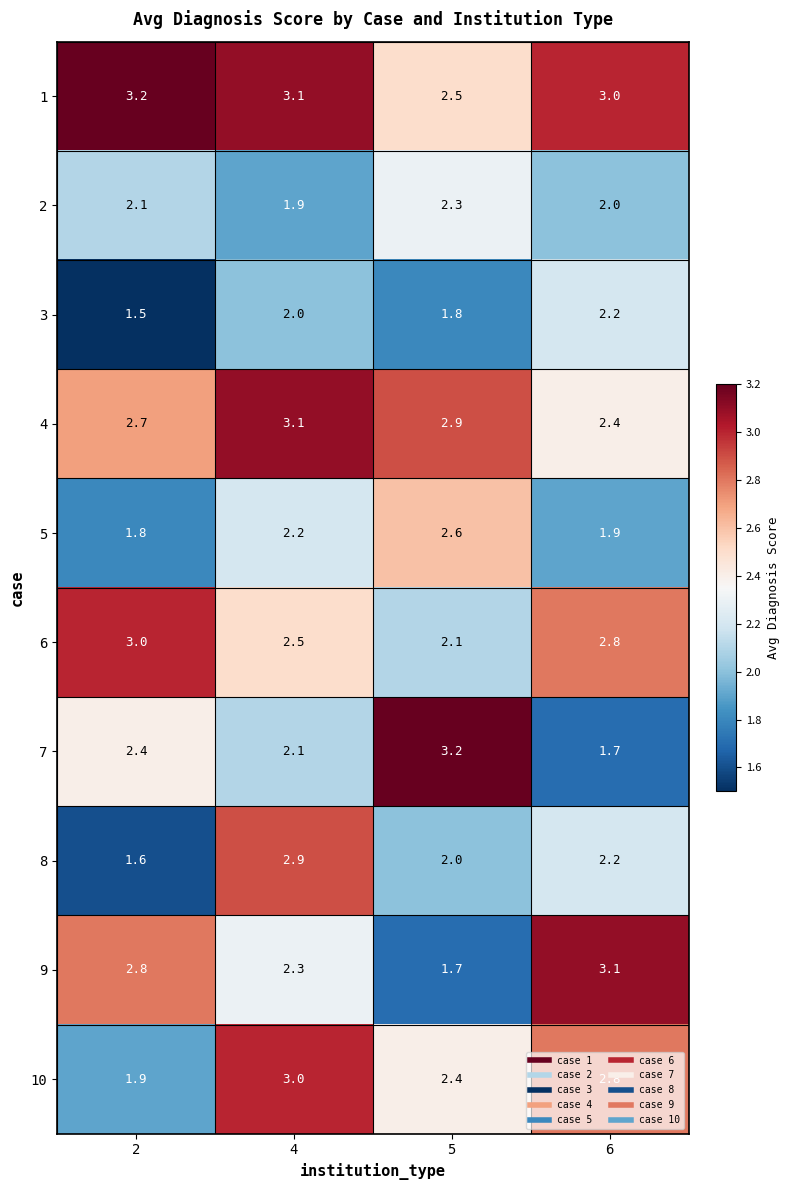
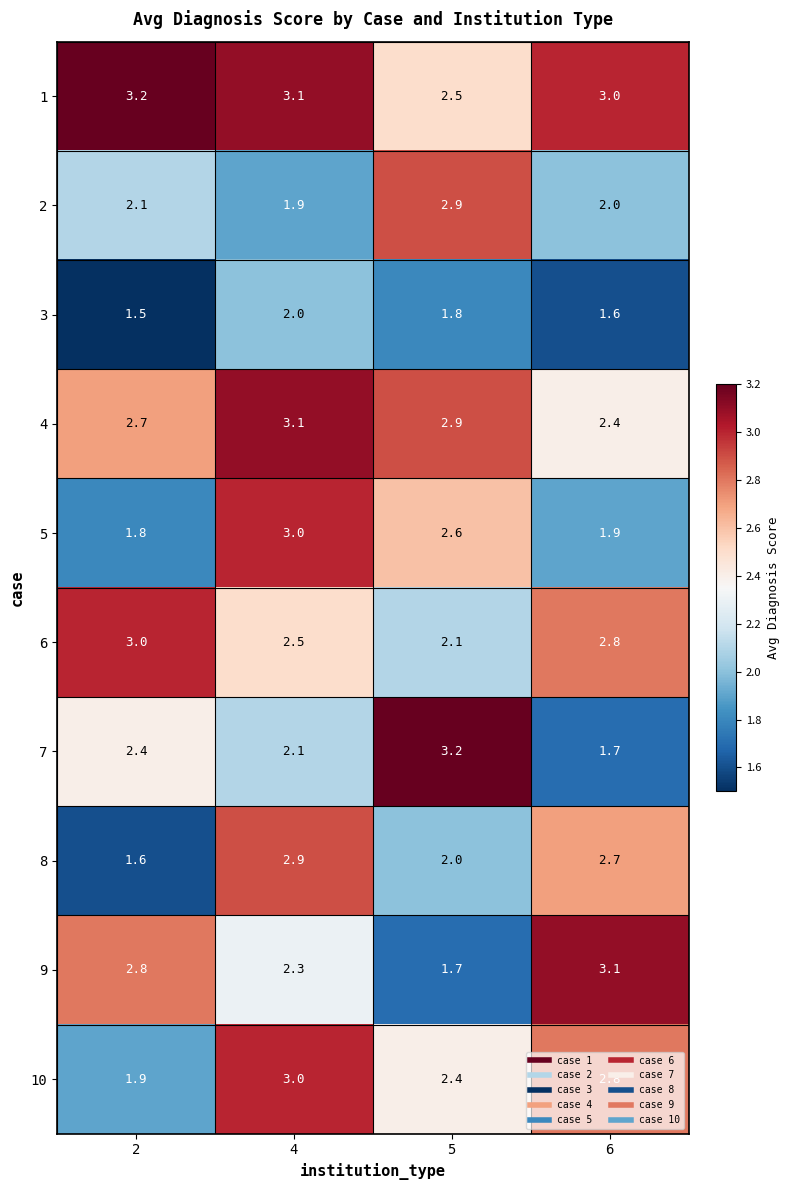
2, 5: 2.3 -> 2.9
3, 6: 2.2 -> 1.6
5, 4: 2.2 -> 3.0
8, 6: 2.2 -> 2.7
